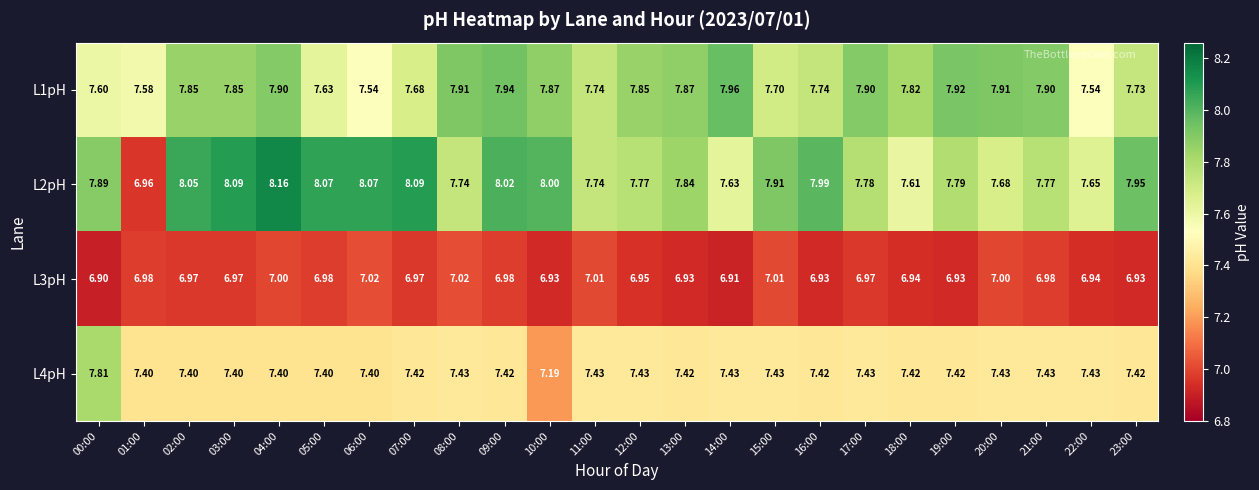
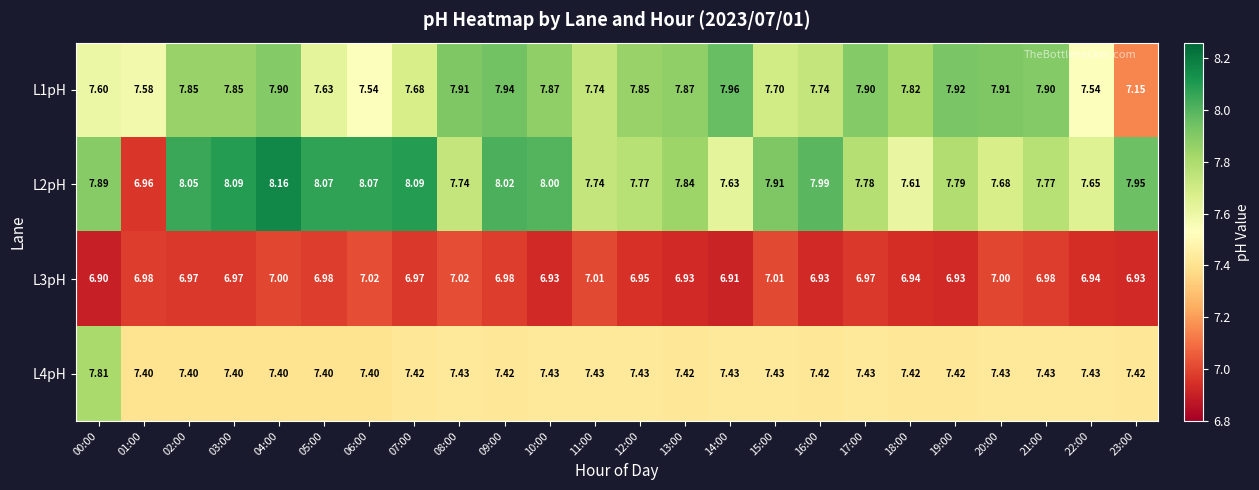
L1pH, 23:00: 7.73 -> 7.15
L4pH, 10:00: 7.19 -> 7.43
